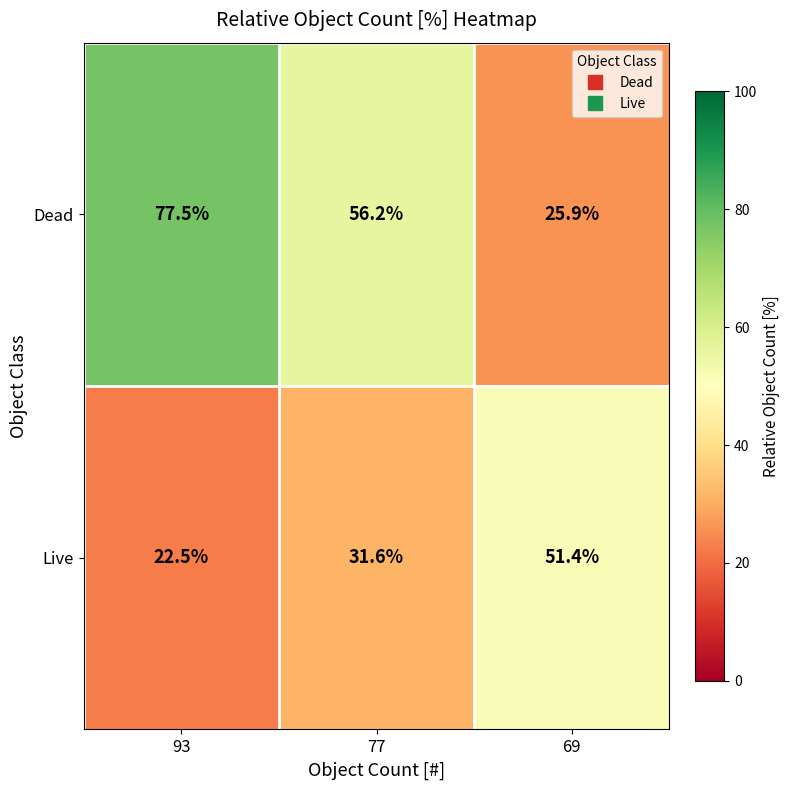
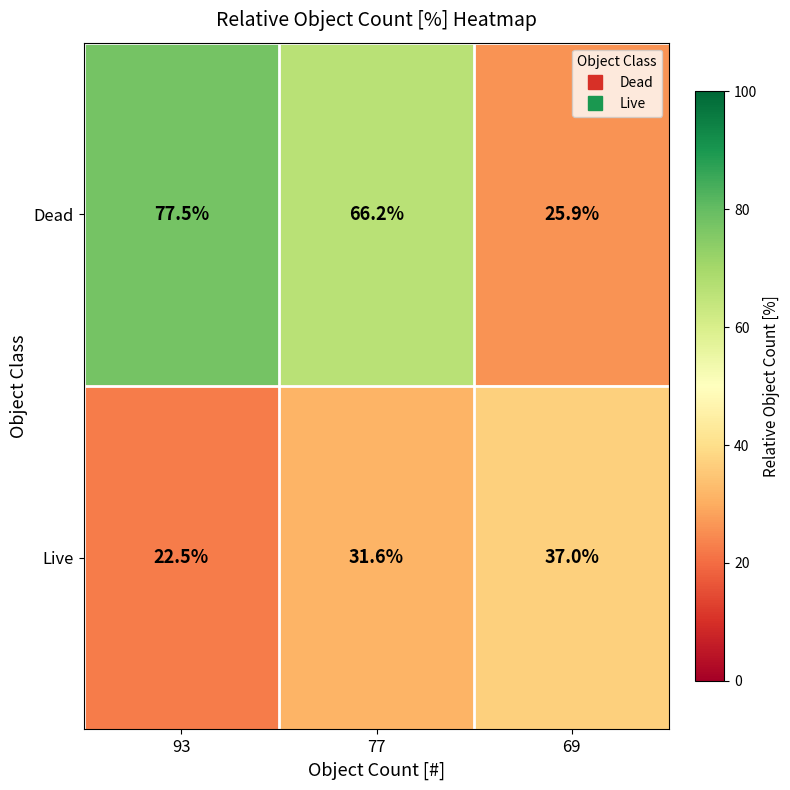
Dead, 77: 56.2% -> 66.2%
Live, 69: 51.4% -> 37.0%
